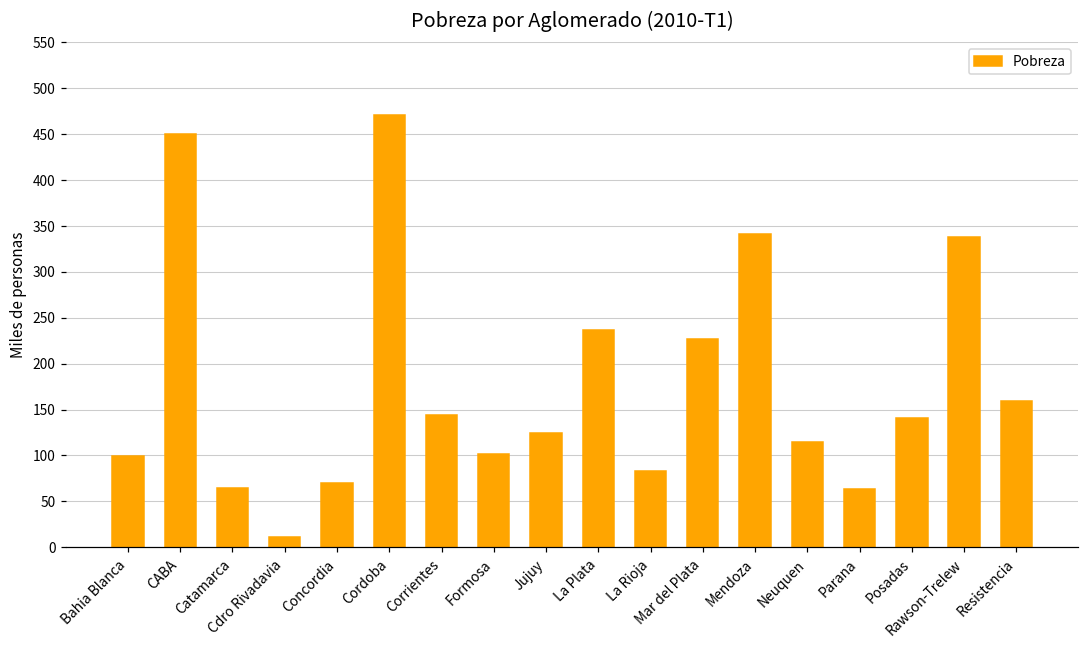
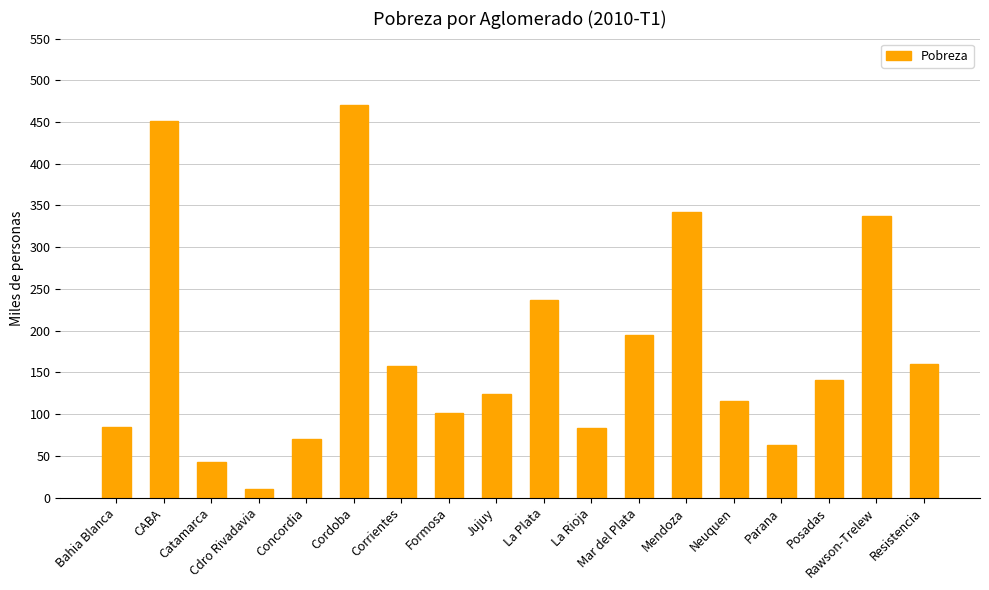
Bahia Blanca: 100 -> 80
Catamarca: 60 -> 40
Corrientes: 140 -> 160
Mar del Plata: 230 -> 200
